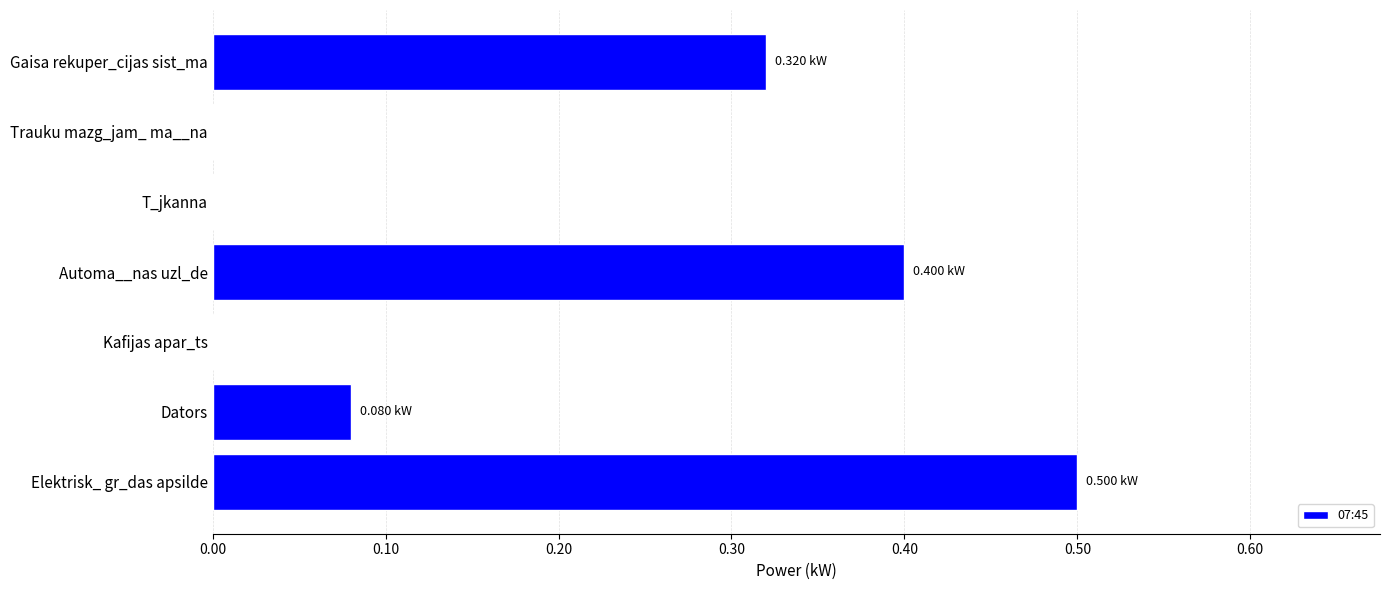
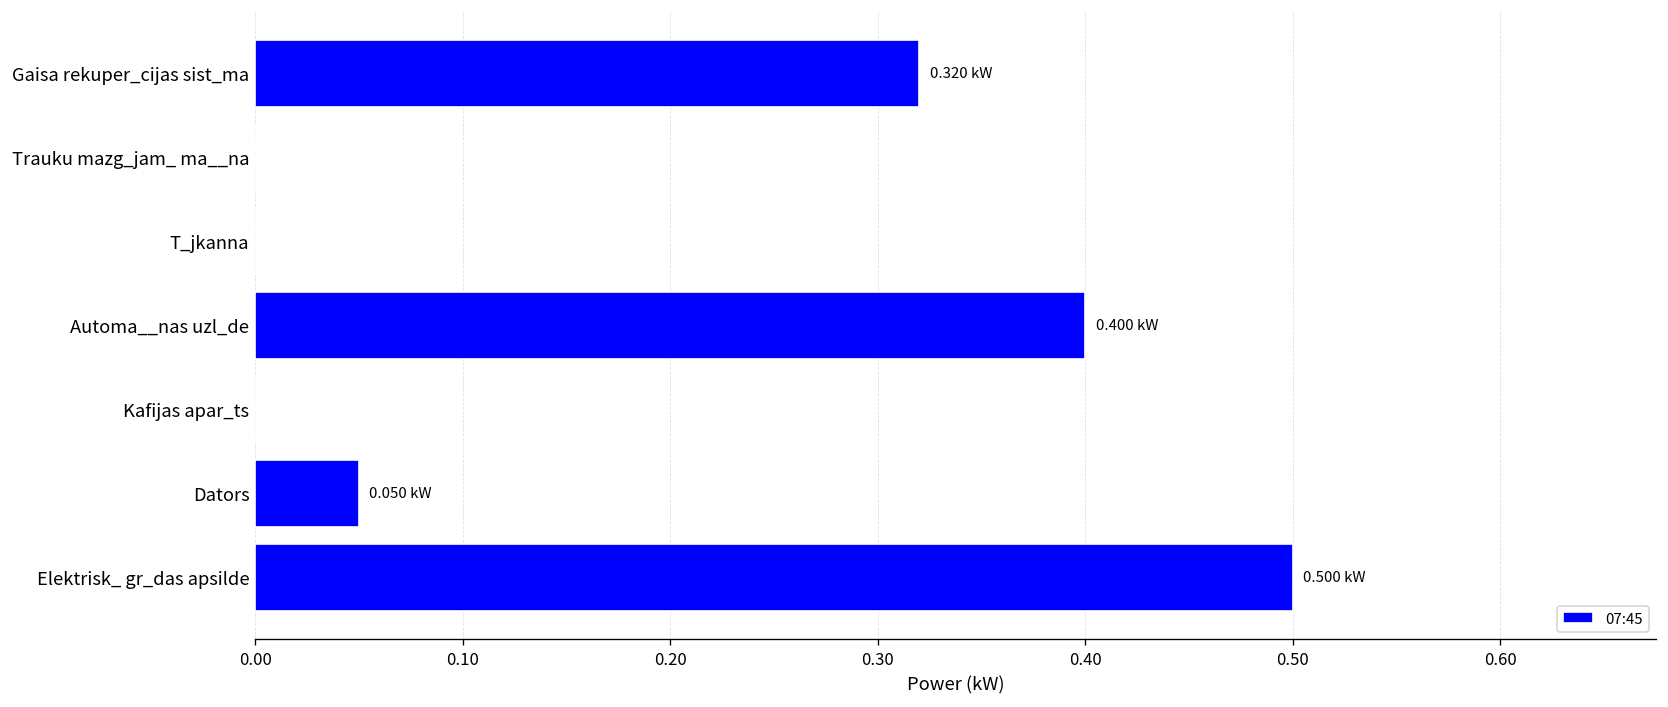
Dators: 0.080 -> 0.050
